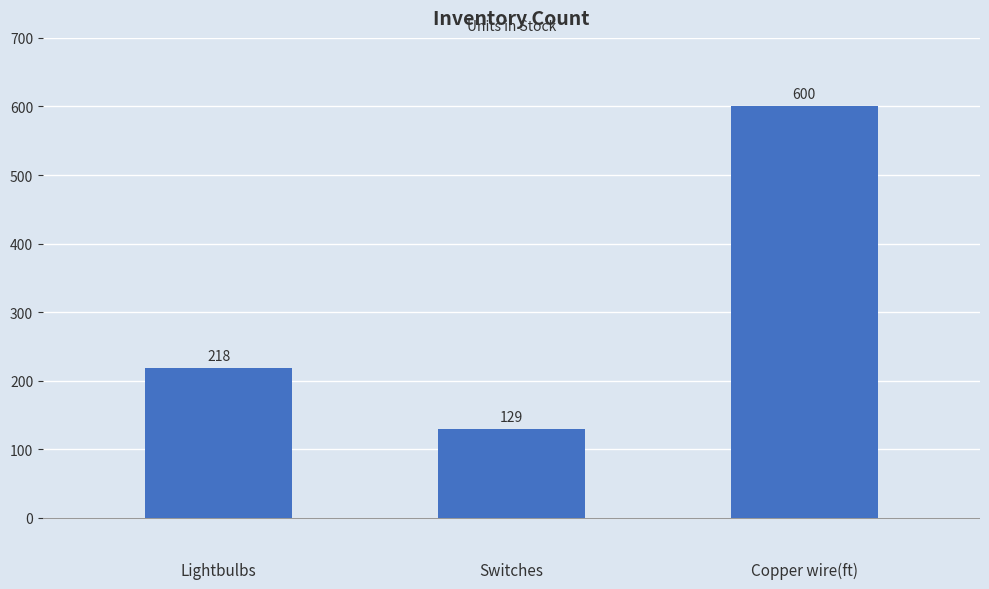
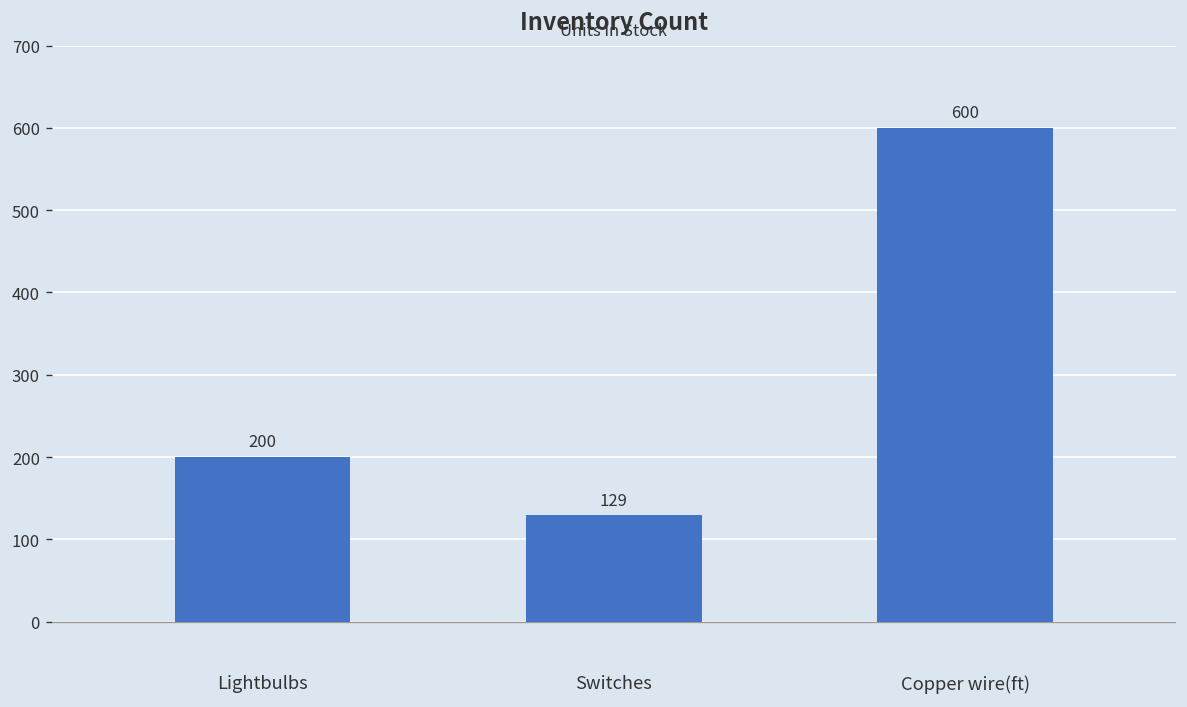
Lightbulbs: 218 -> 200
